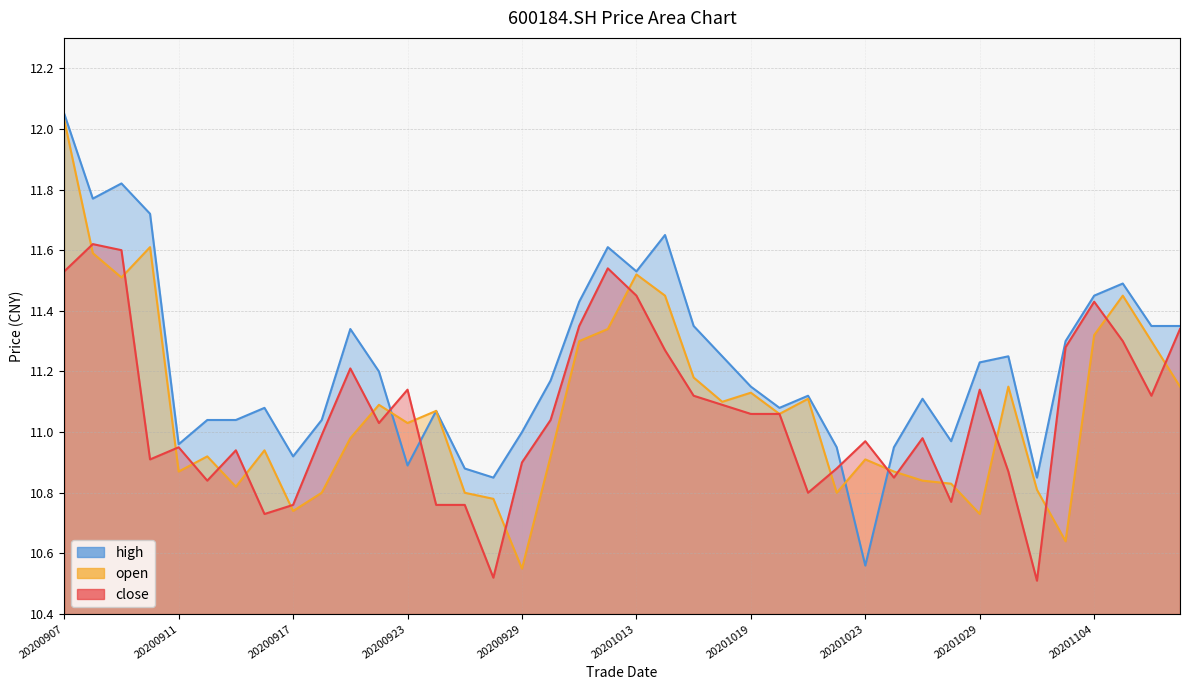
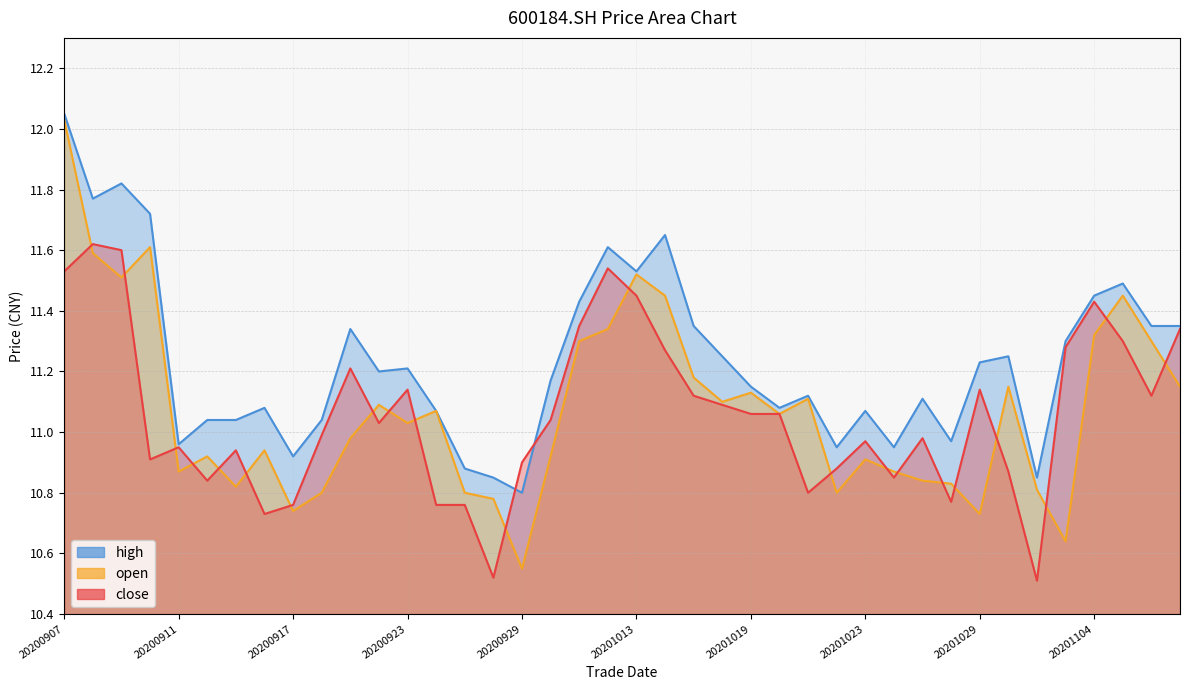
high, 20200923: 10.89 -> 11.21
high, 20200929: 11.0 -> 10.8
high, 20201023: 10.56 -> 11.07
